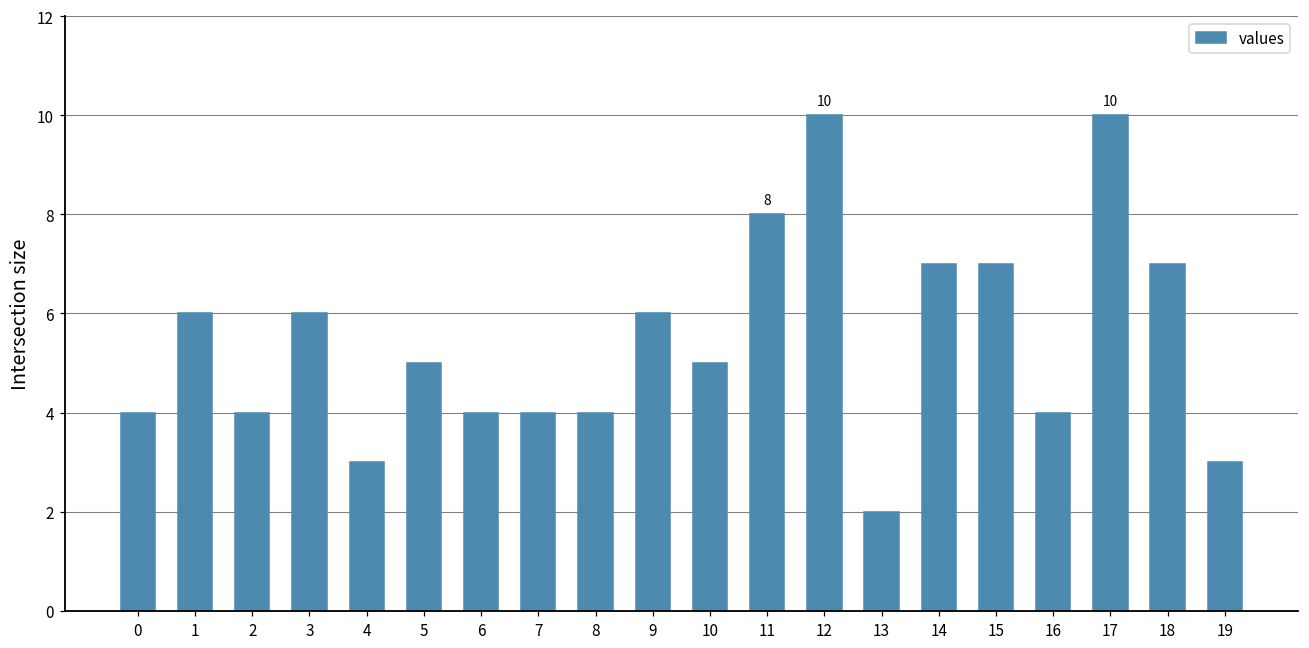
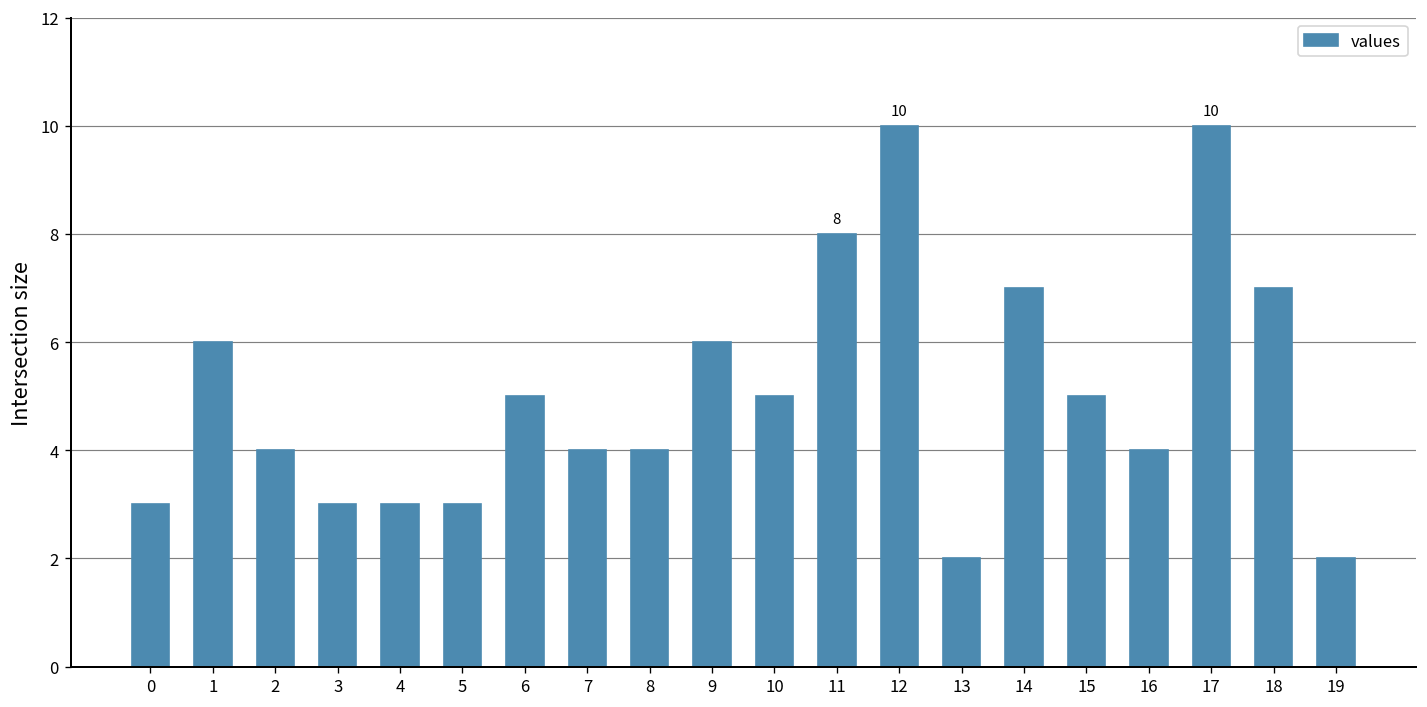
0: 4 -> 3
3: 6 -> 3
5: 5 -> 3
6: 4 -> 5
15: 7 -> 5
19: 3 -> 2
